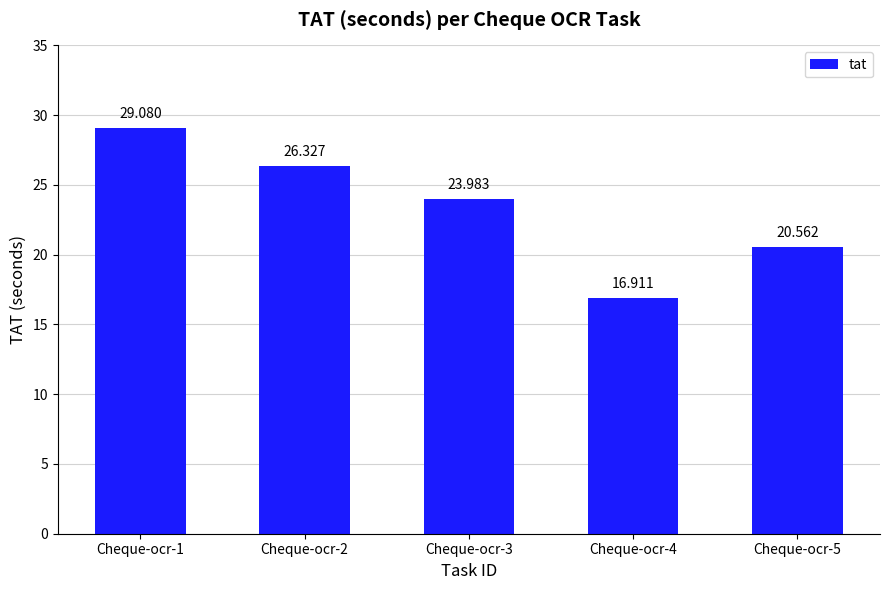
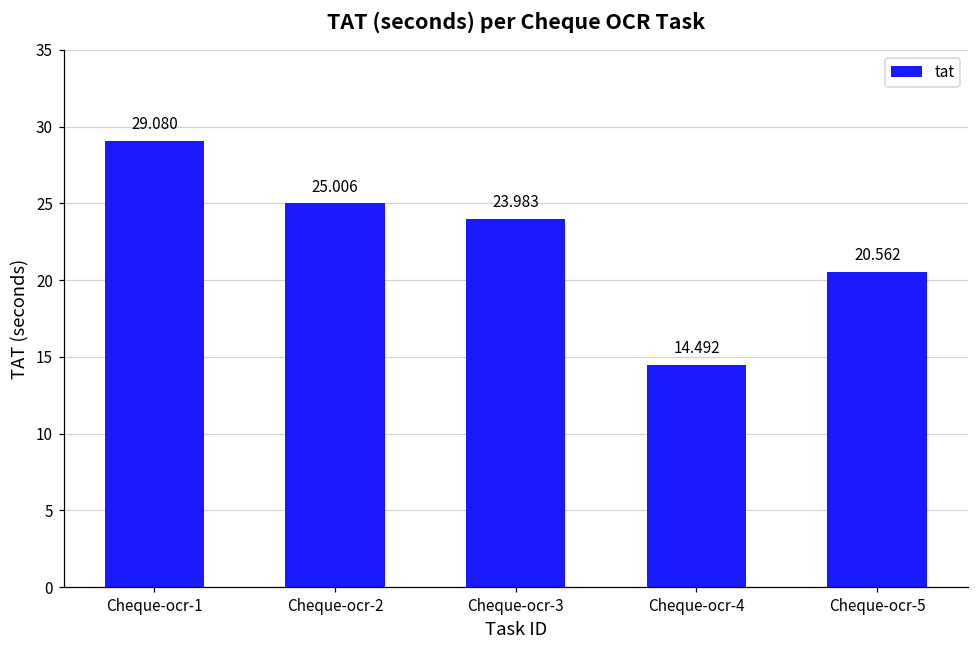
Cheque-ocr-2: 26.327 -> 25.006
Cheque-ocr-4: 16.911 -> 14.492
